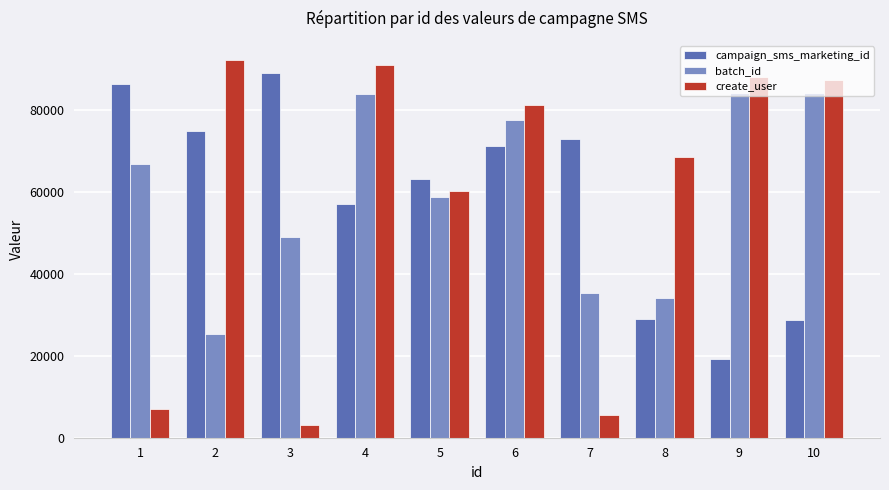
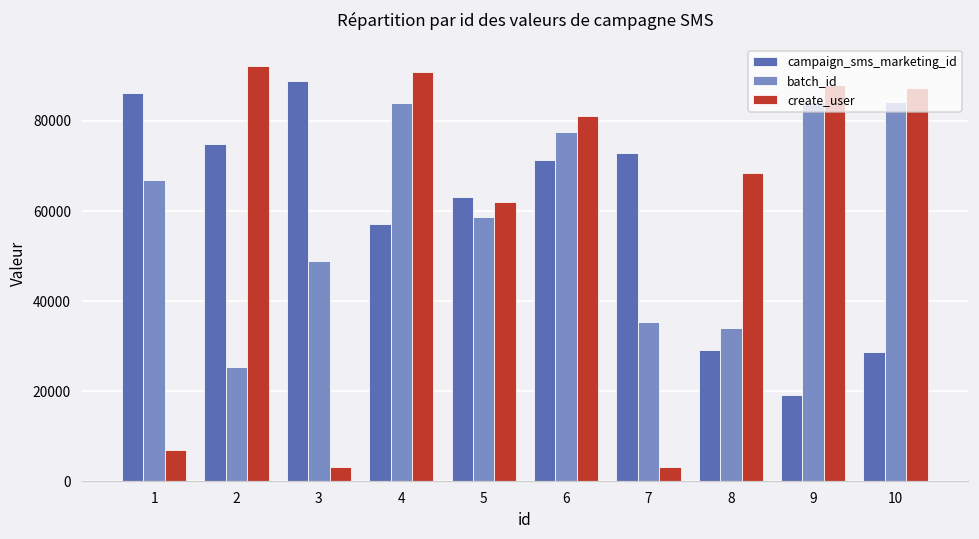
create_user, 5: 60000 -> 62000
create_user, 7: 6000 -> 3000
